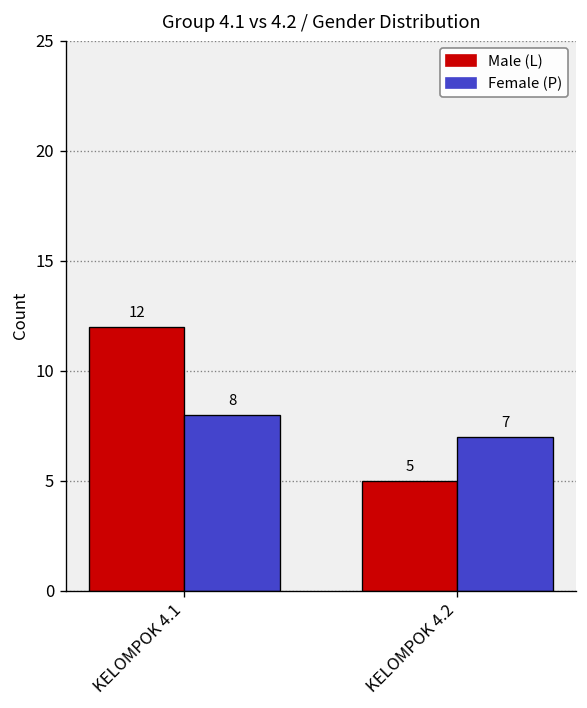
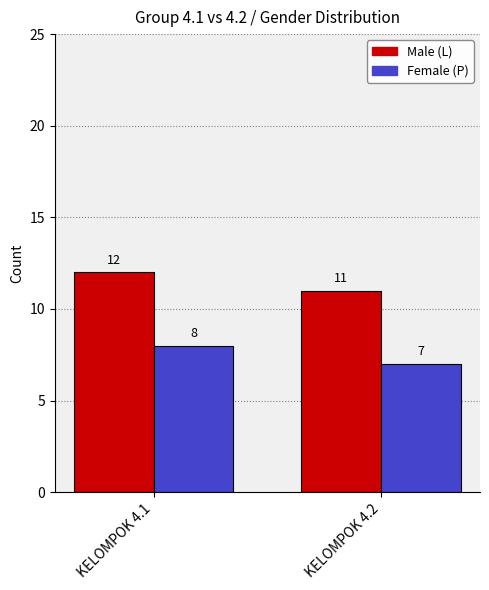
Male (L), KELOMPOK 4.2: 5 -> 11
